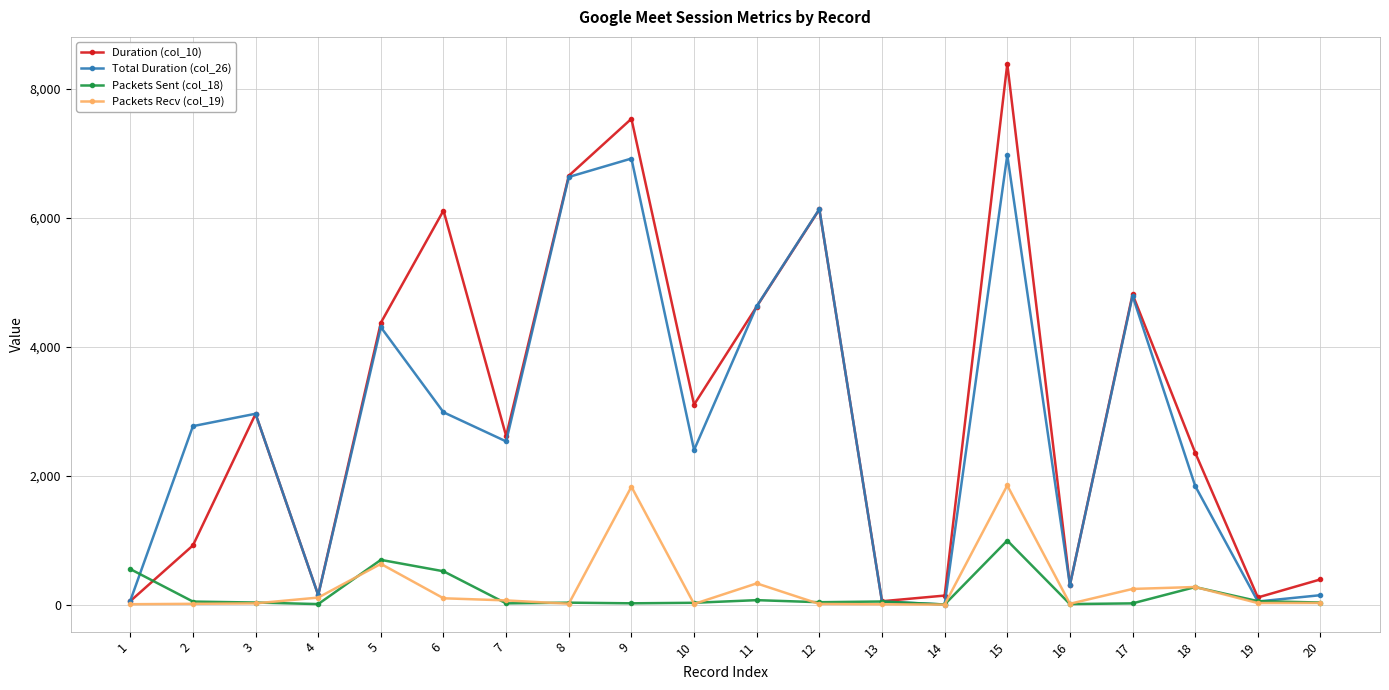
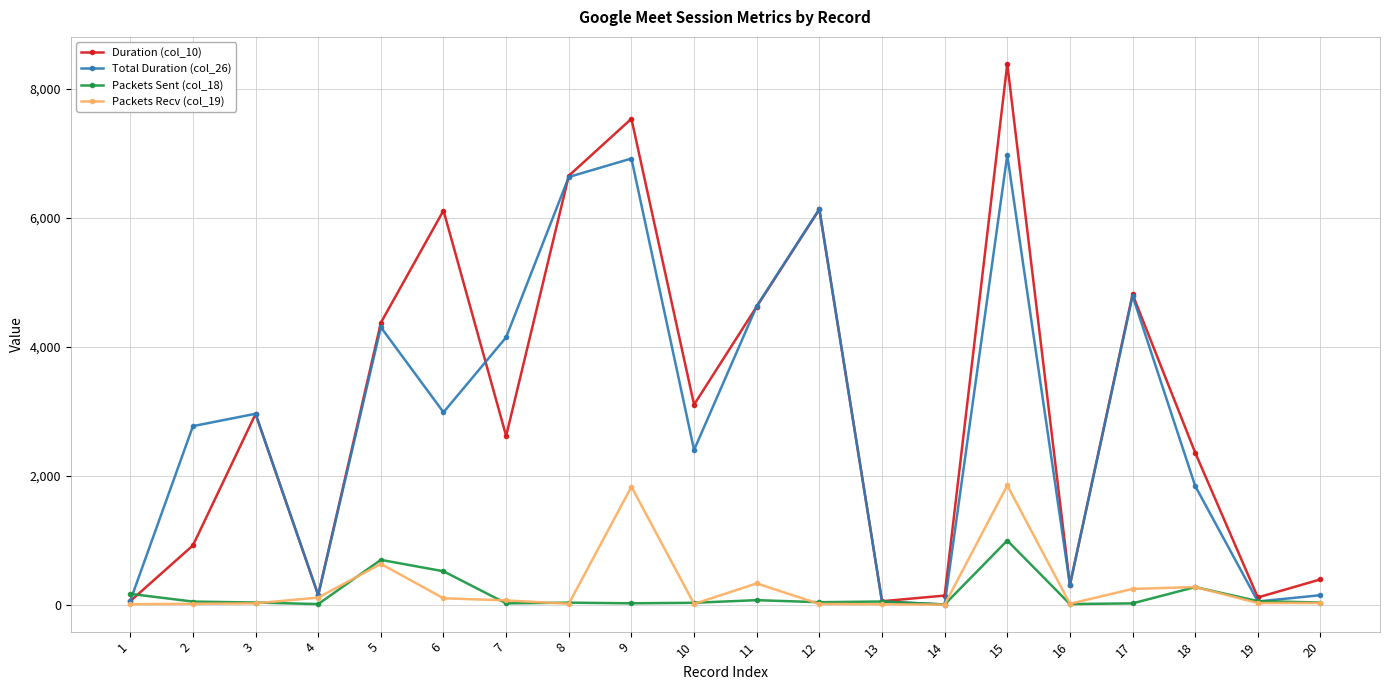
Packets Sent (col_18), 1: 600 -> 200
Total Duration (col_26), 7: 2,500 -> 4,100
